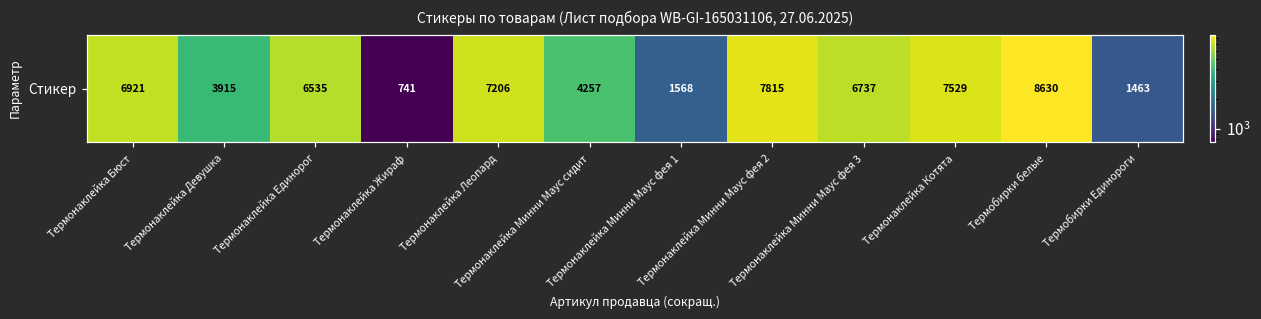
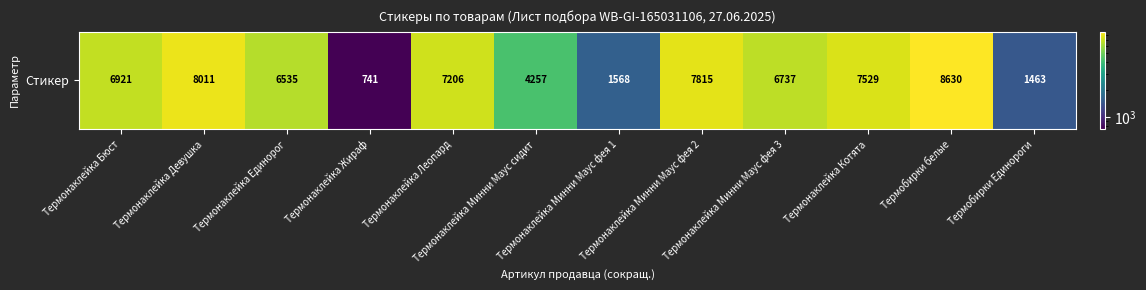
Стикер, Термонаклейка Девушка: 3915 -> 8011
